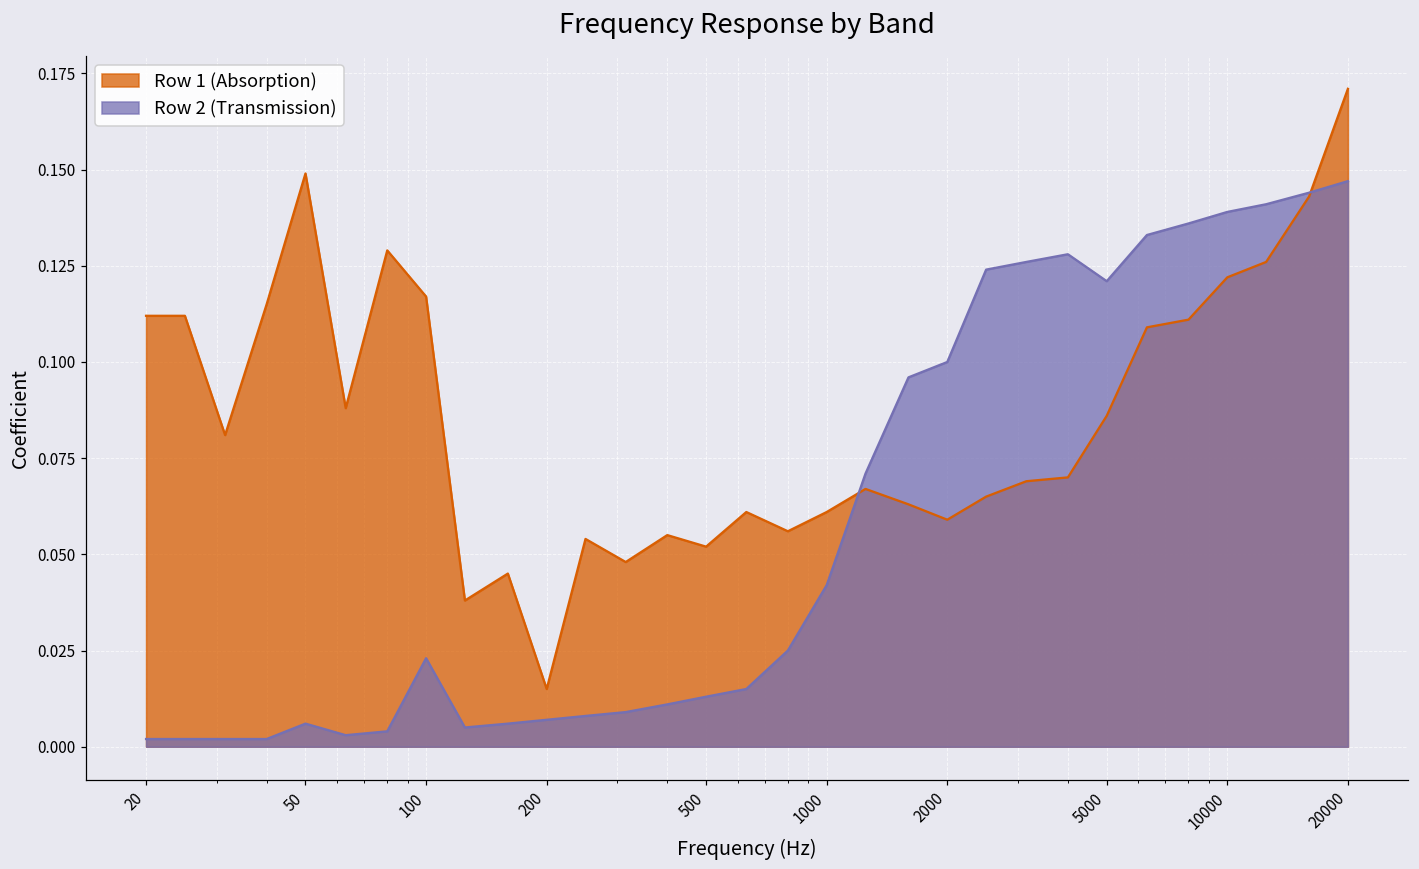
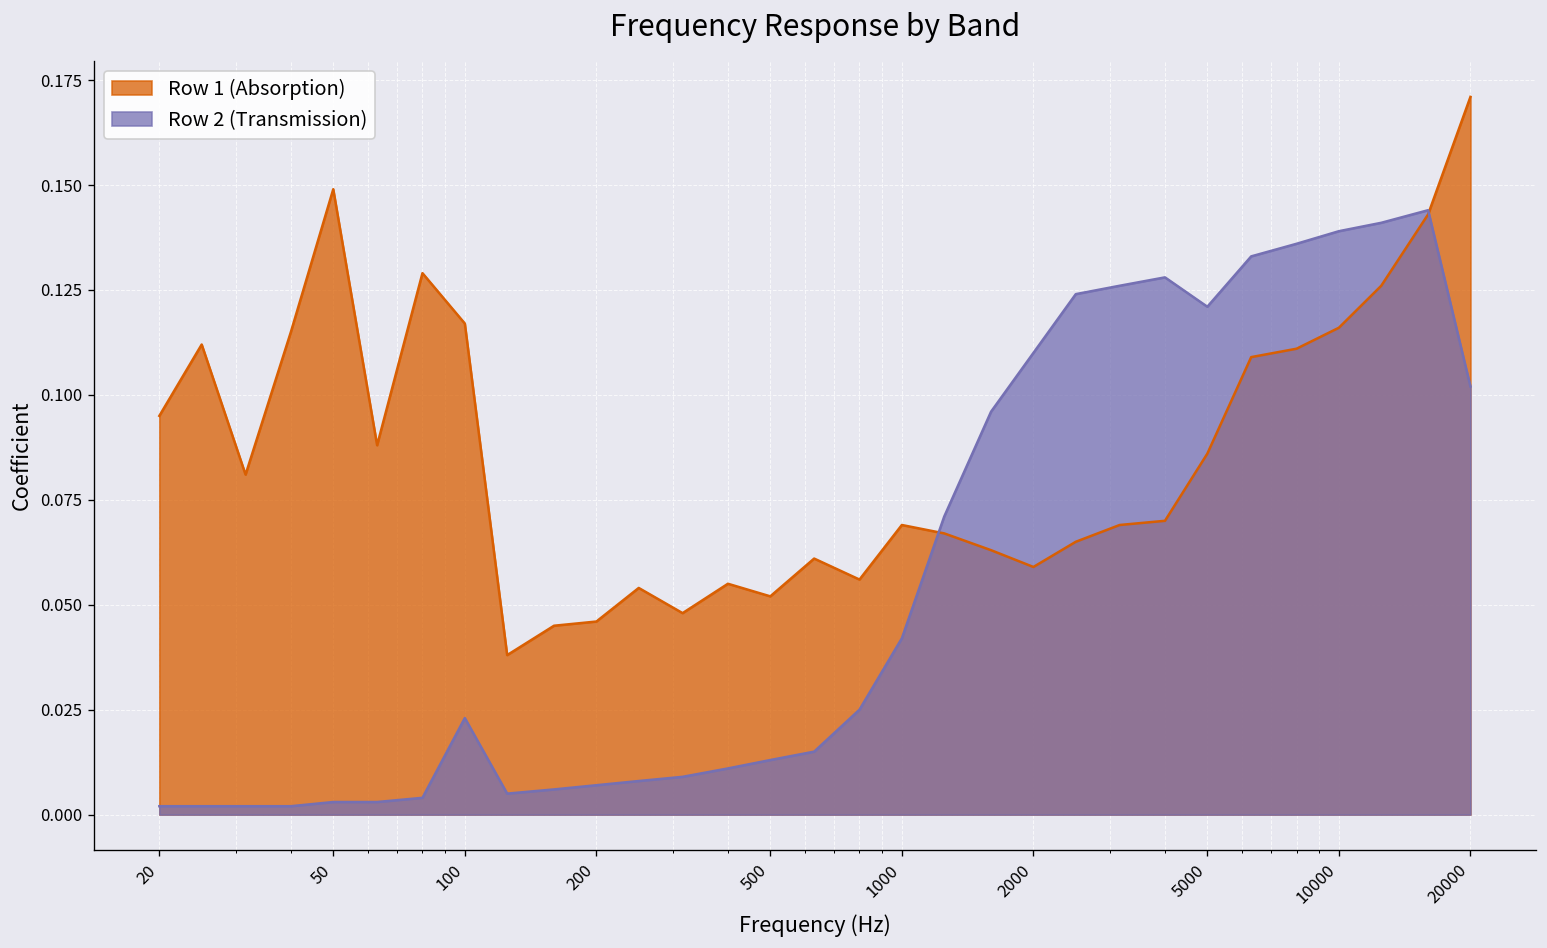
Row 1 (Absorption), 20: 0.112 -> 0.095
Row 2 (Transmission), 50: 0.006 -> 0.003
Row 1 (Absorption), 200: 0.015 -> 0.046
Row 1 (Absorption), 1000: 0.061 -> 0.069
Row 2 (Transmission), 2000: 0.10 -> 0.11
Row 1 (Absorption), 10000: 0.122 -> 0.116
Row 2 (Transmission), 20000: 0.147 -> 0.102
